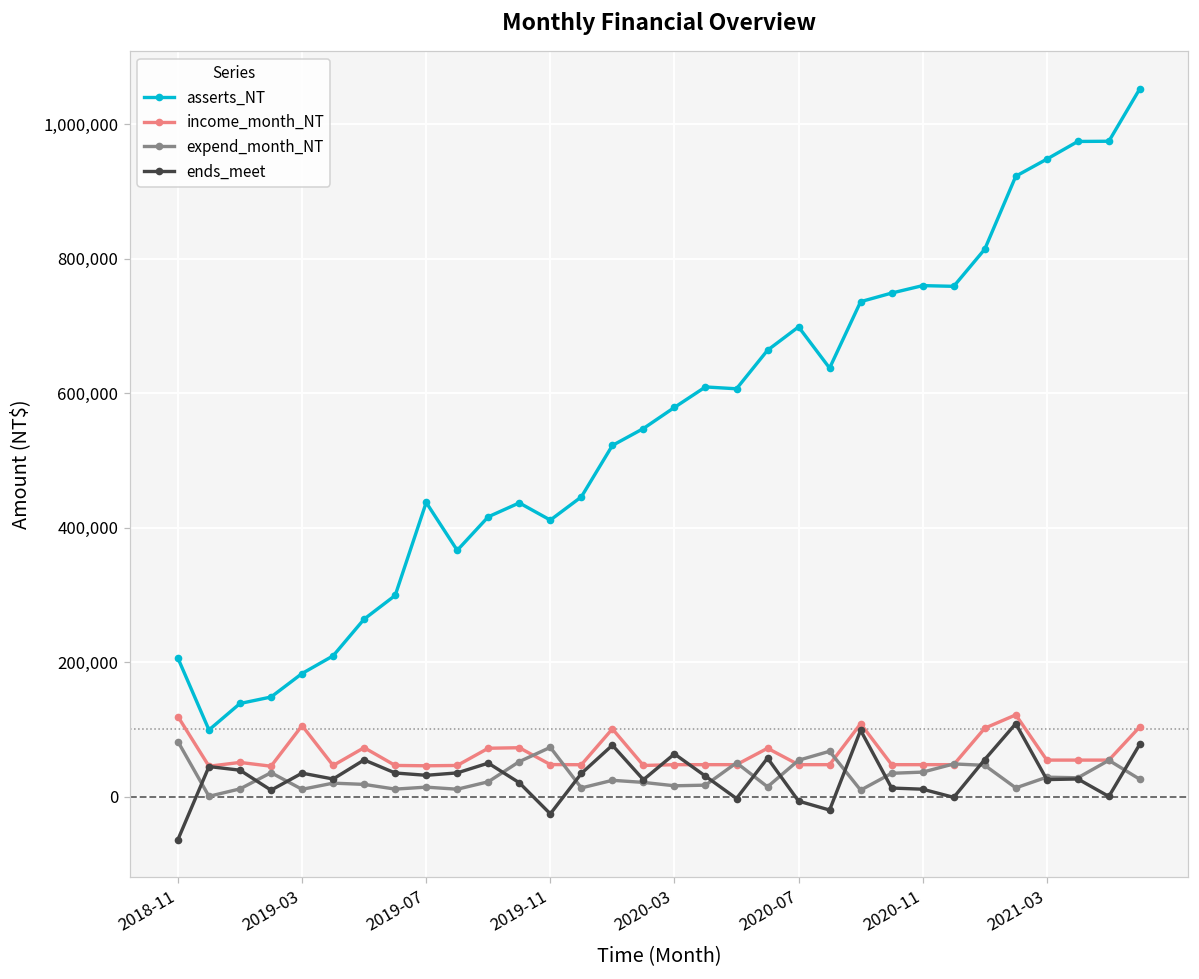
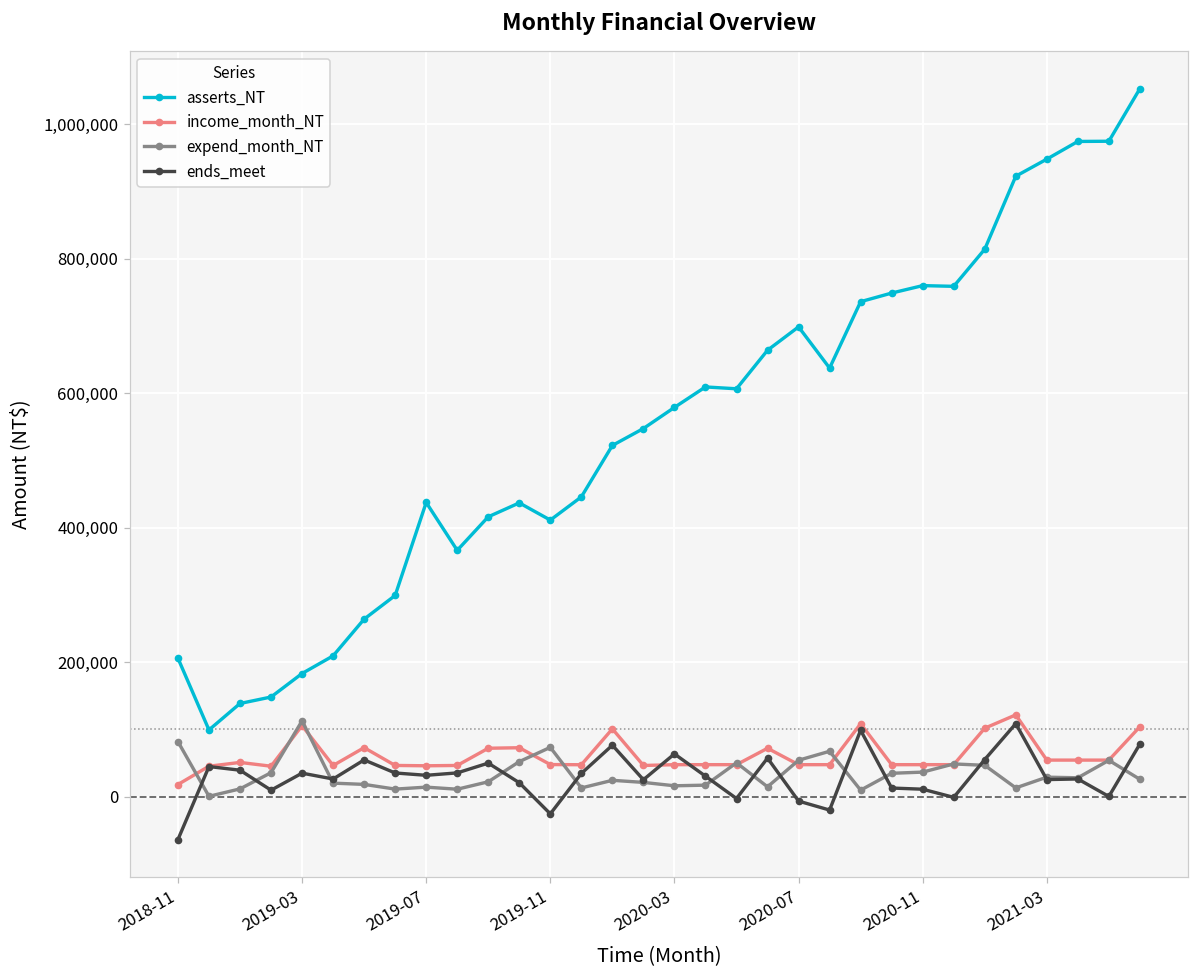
income_month_NT, 2018-11: 120,000 -> 20,000
expend_month_NT, 2019-03: 10,000 -> 110,000
